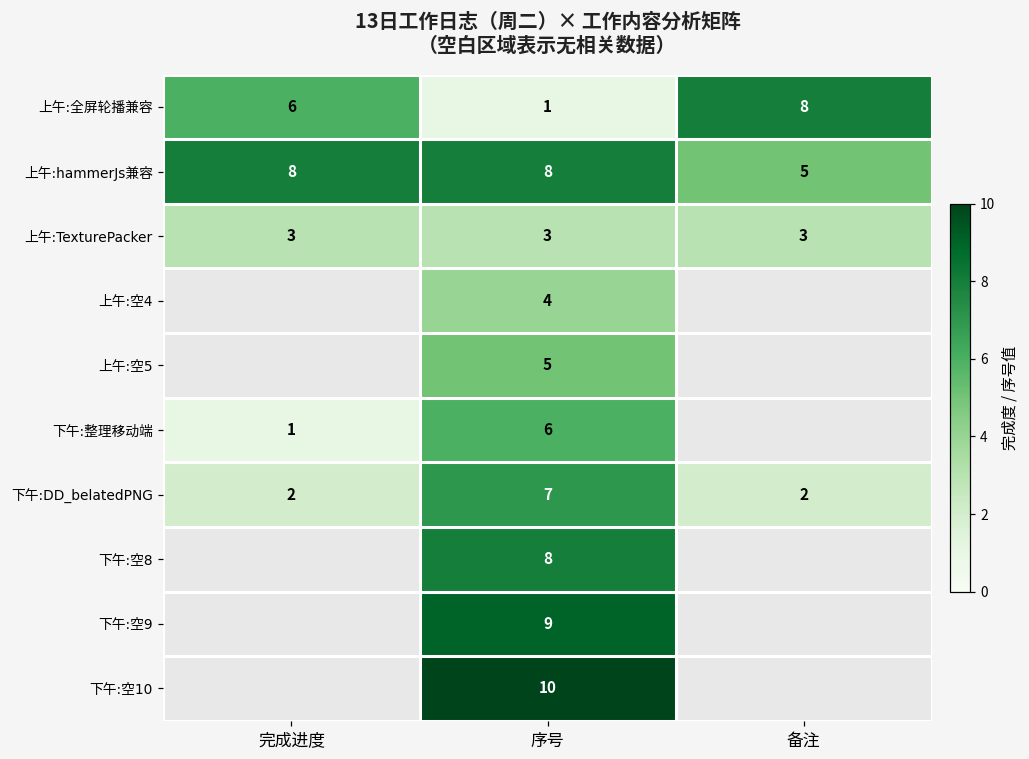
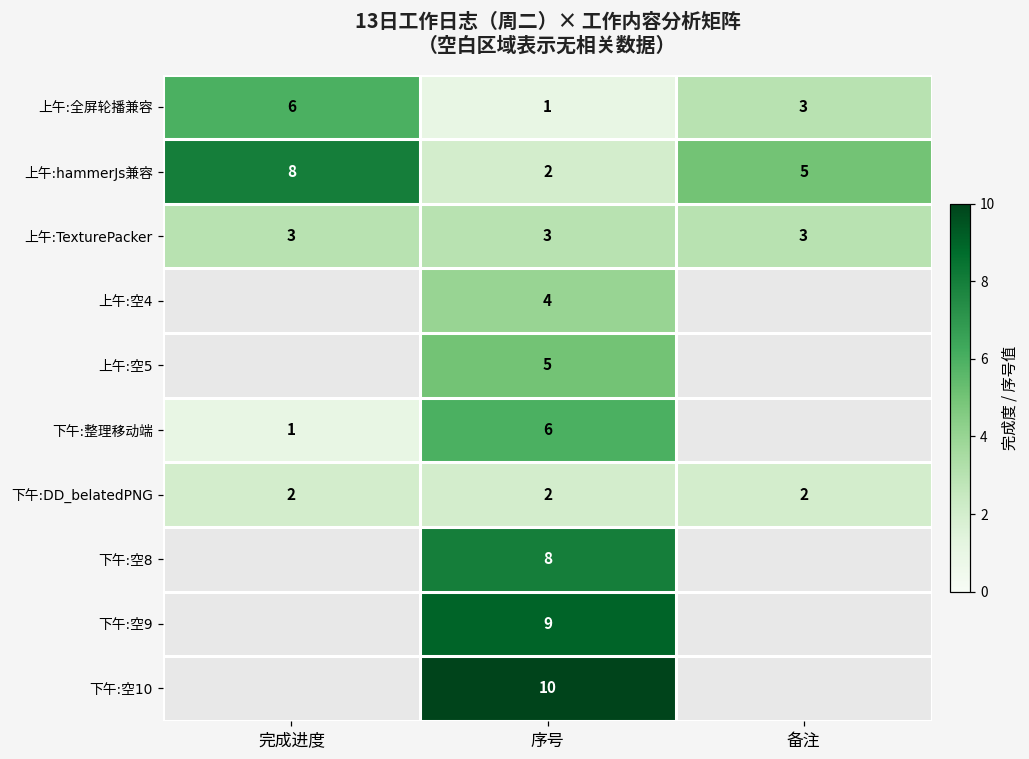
上午:全屏轮播兼容, 备注: 8 -> 3
上午:hammerJs兼容, 序号: 8 -> 2
下午:DD_belatedPNG, 序号: 7 -> 2
